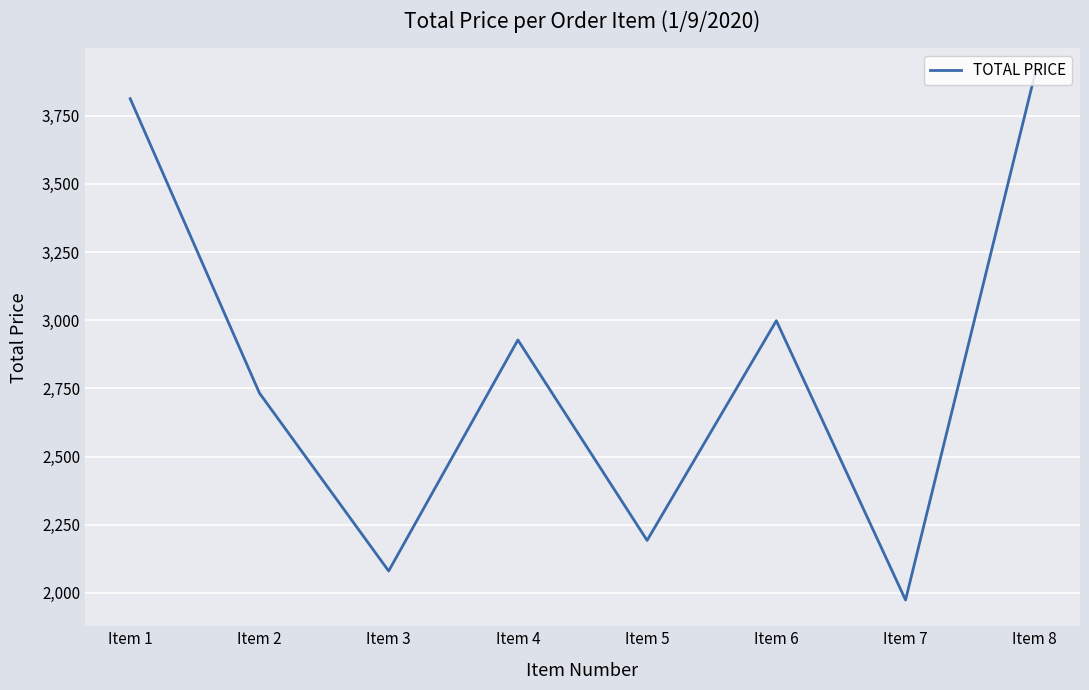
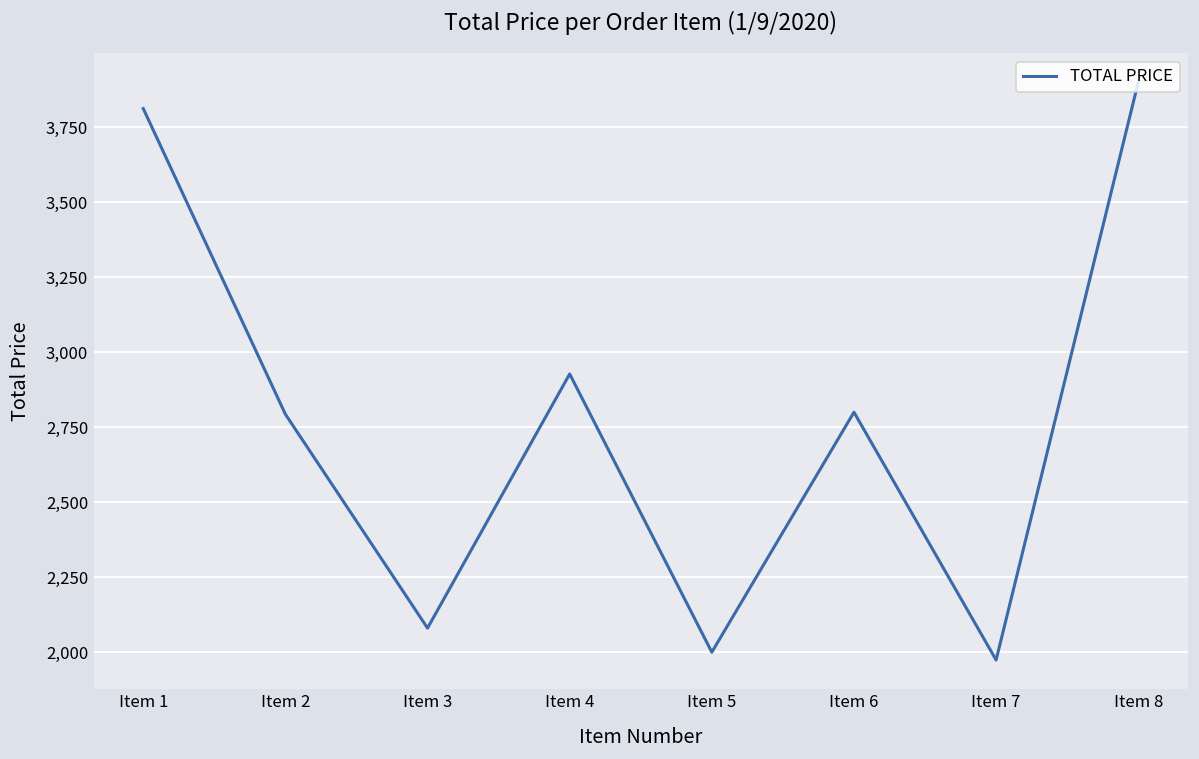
Item 2: 2,730 -> 2,790
Item 5: 2,190 -> 2,000
Item 6: 3,000 -> 2,800
